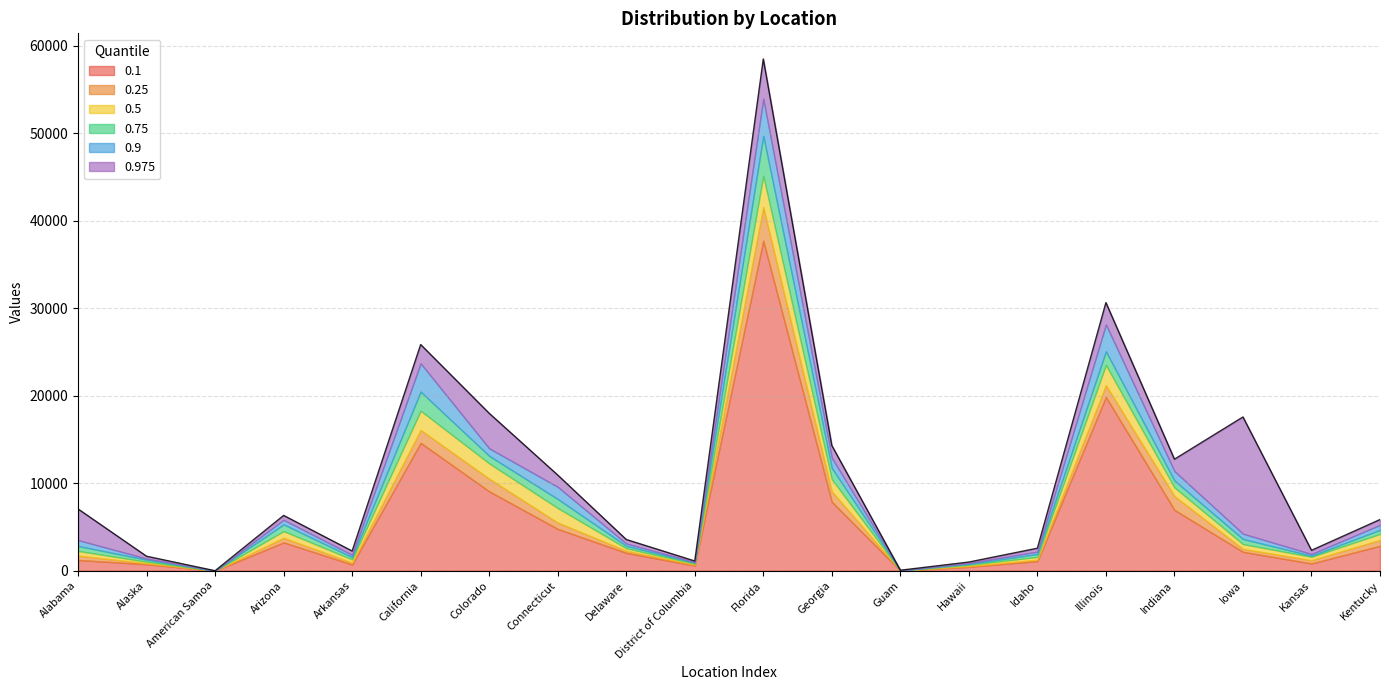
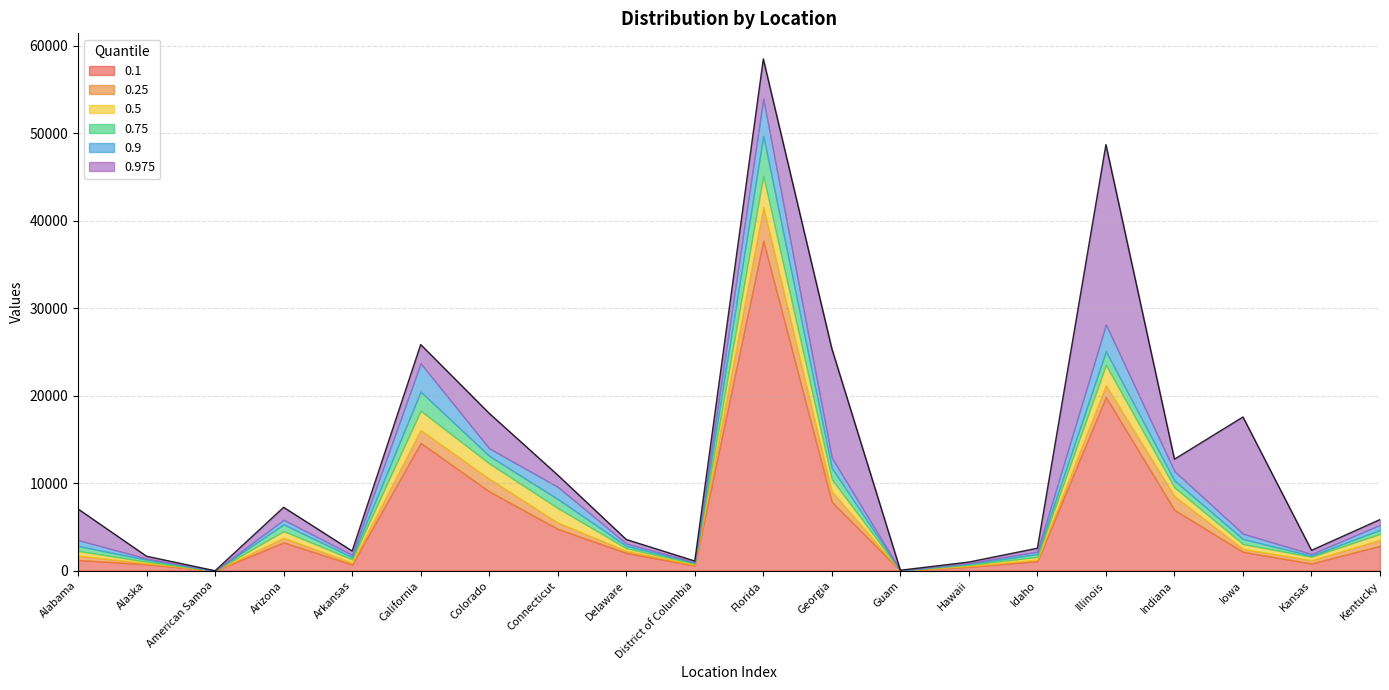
0.975, Arizona: 6000 -> 7000
0.975, Georgia: 14000 -> 25000
0.975, Illinois: 31000 -> 49000
